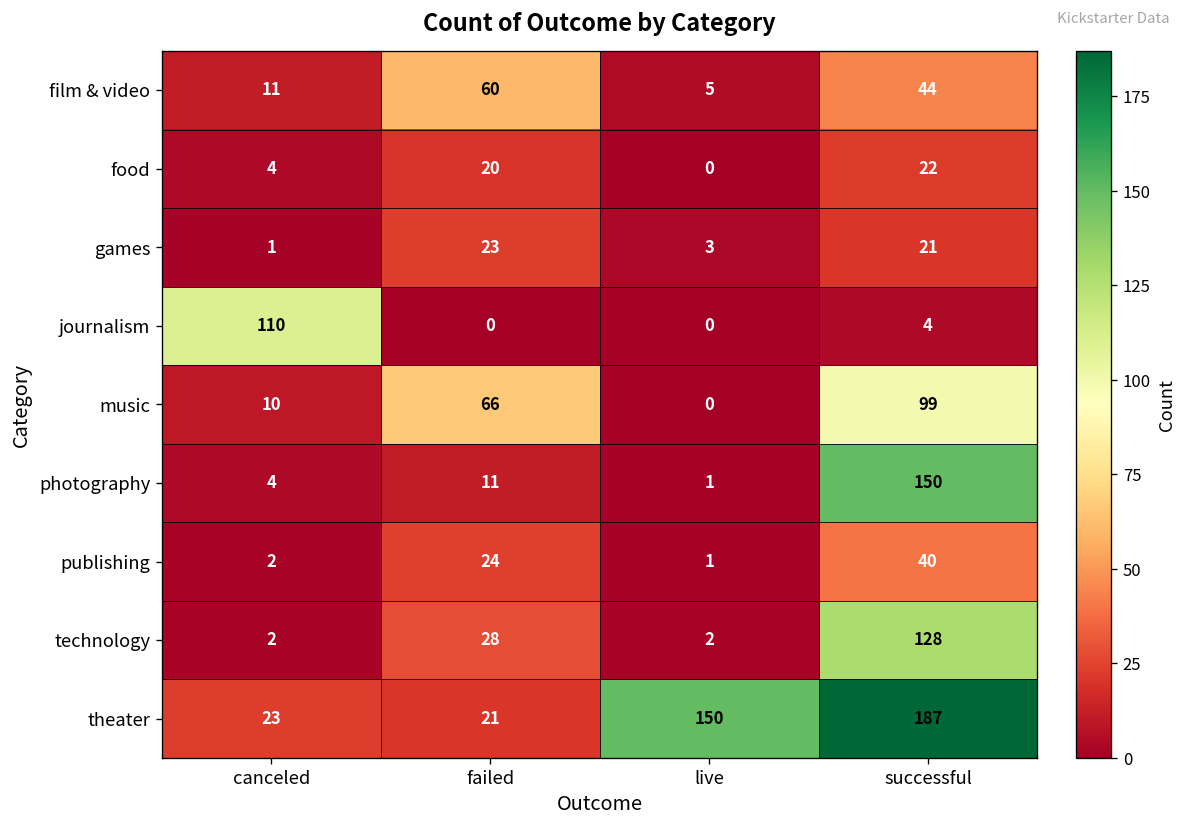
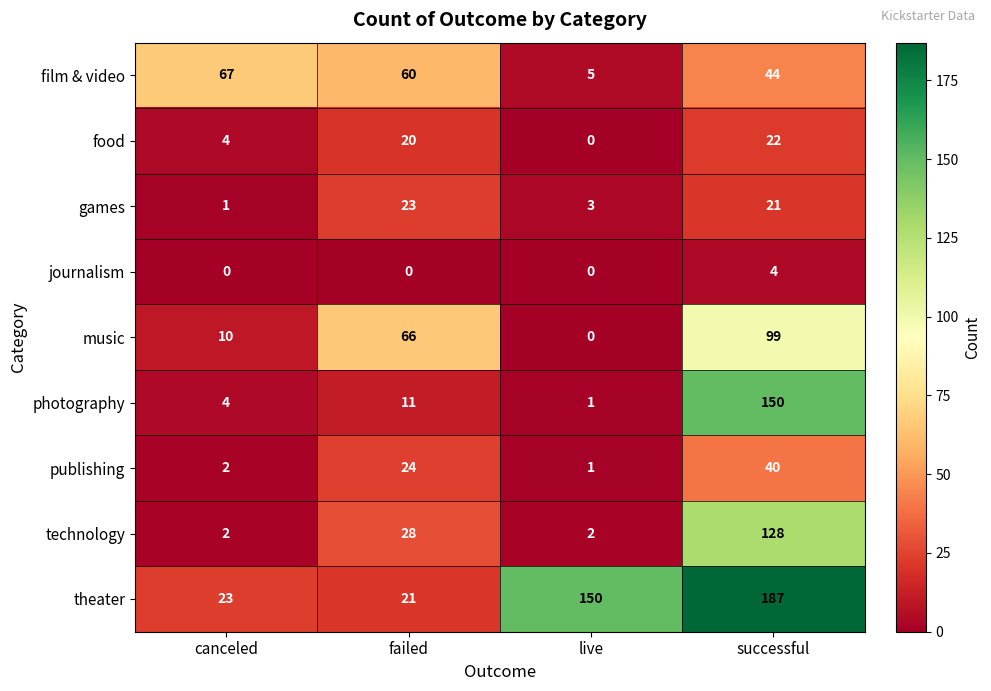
film & video, canceled: 11 -> 67
journalism, canceled: 110 -> 0
